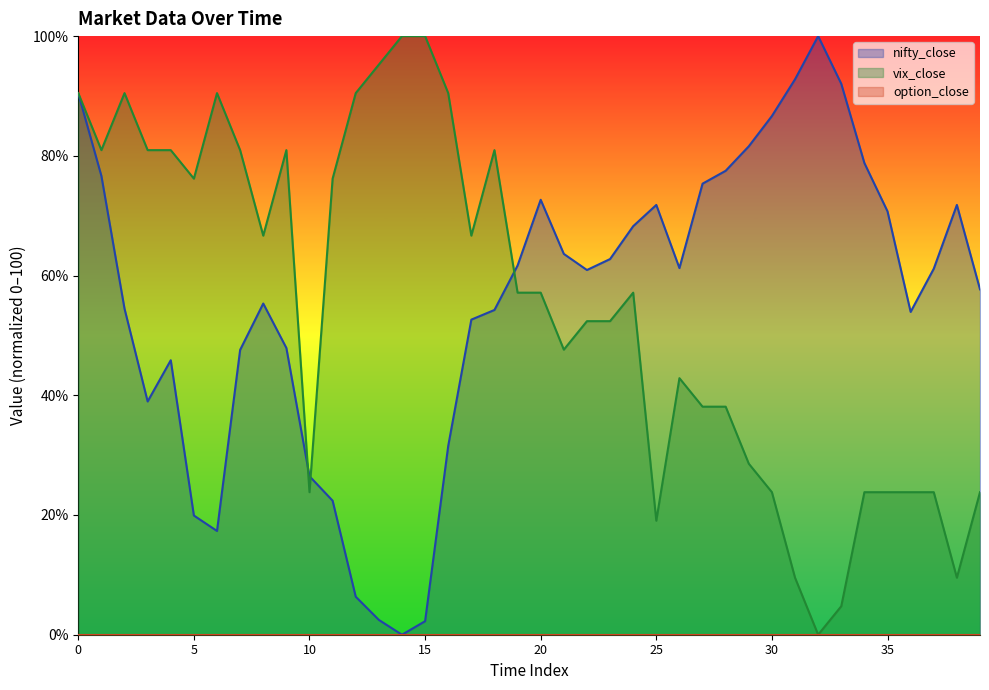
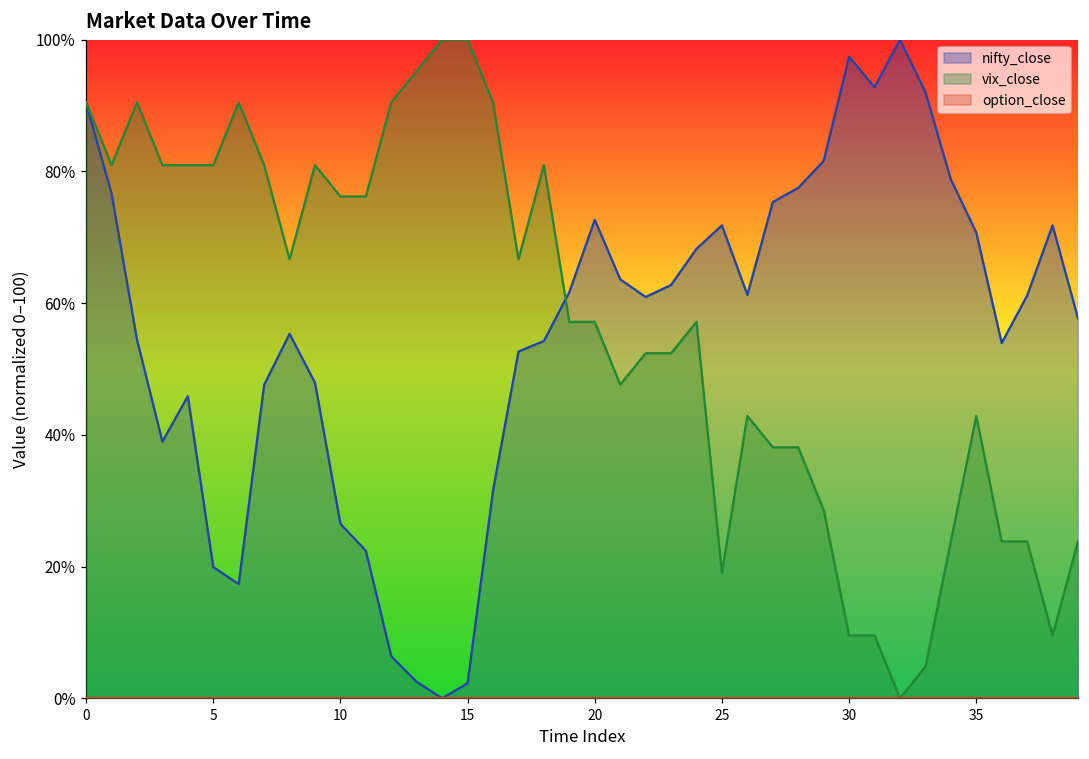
vix_close, 5: 76% -> 81%
vix_close, 10: 24% -> 76%
nifty_close, 30: 87% -> 97%
vix_close, 30: 24% -> 10%
vix_close, 35: 24% -> 43%
